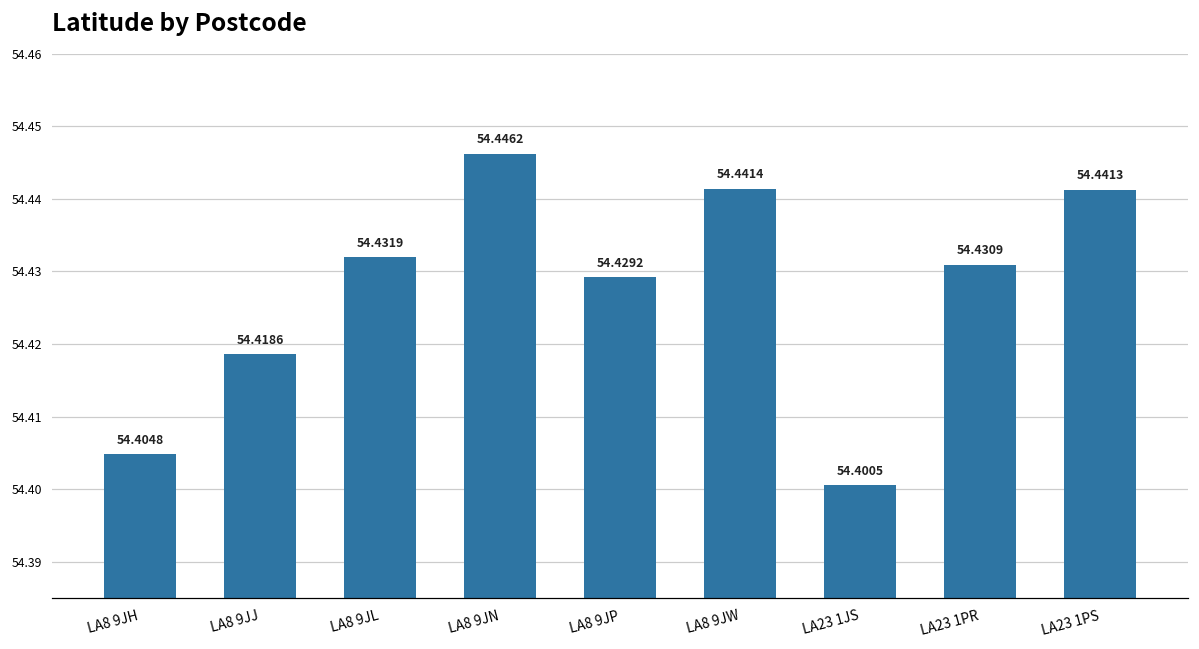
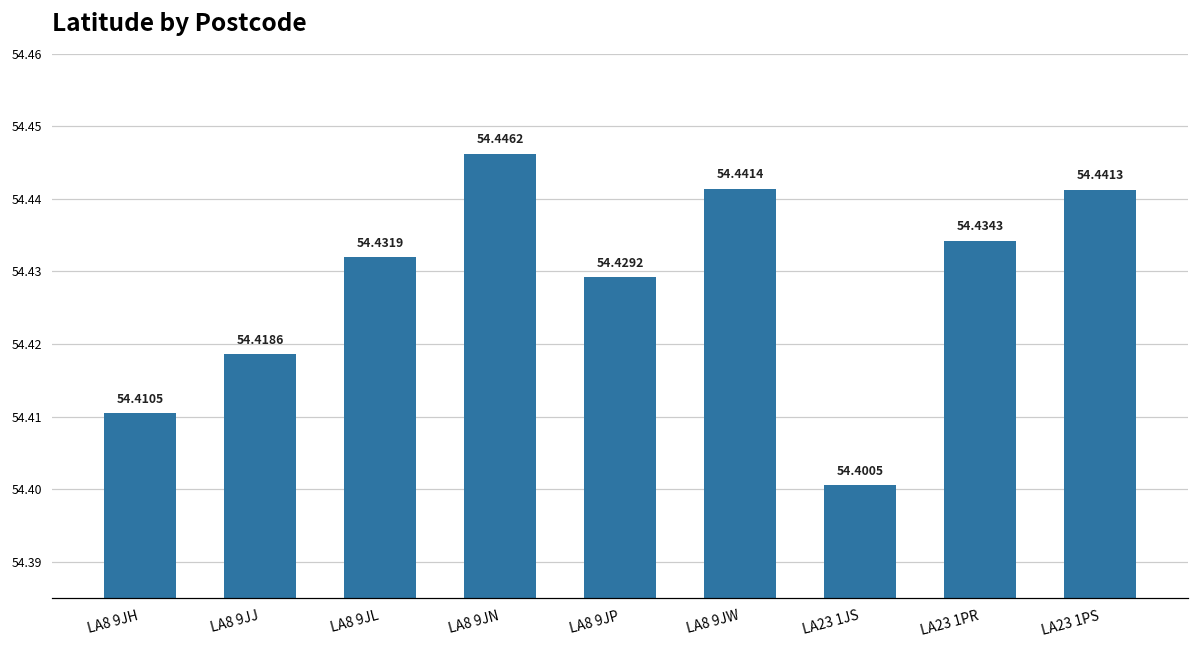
LA8 9JH: 54.4048 -> 54.4105
LA23 1PR: 54.4309 -> 54.4343
